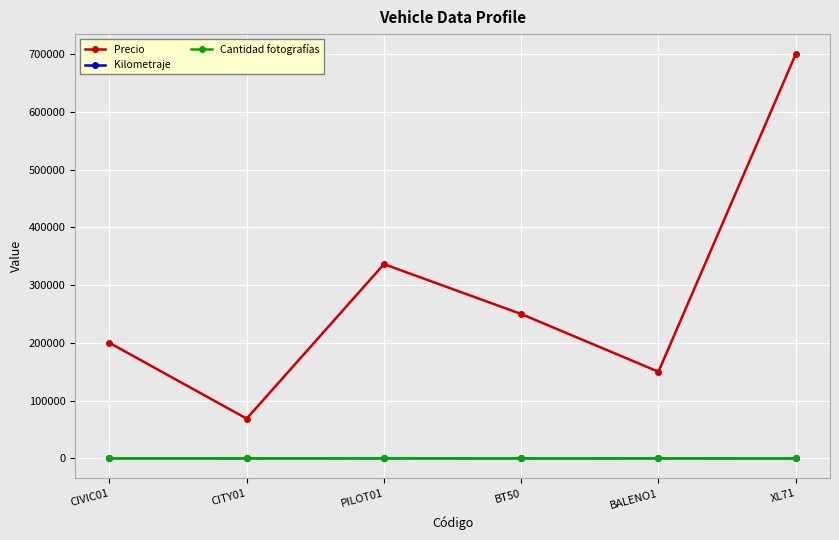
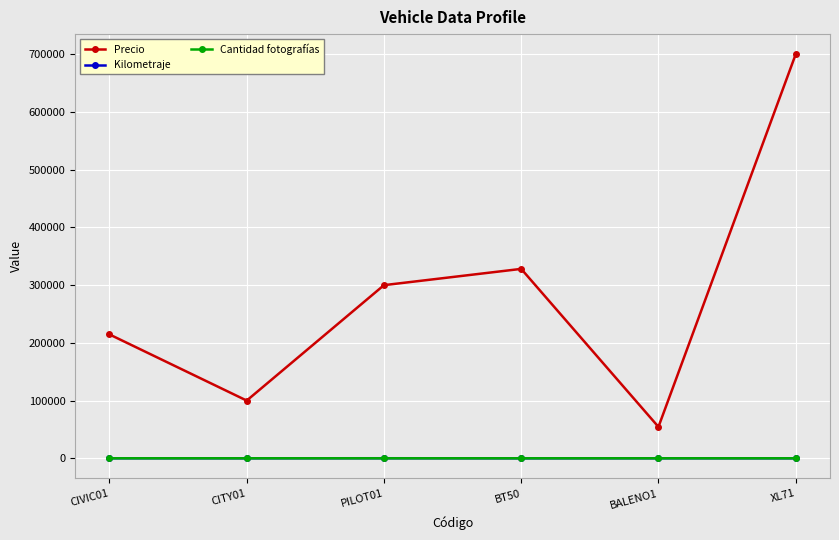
Precio, CIVIC01: 200000 -> 210000
Precio, CITY01: 70000 -> 100000
Precio, PILOT01: 340000 -> 300000
Precio, BT50: 250000 -> 330000
Precio, BALENO1: 150000 -> 50000
